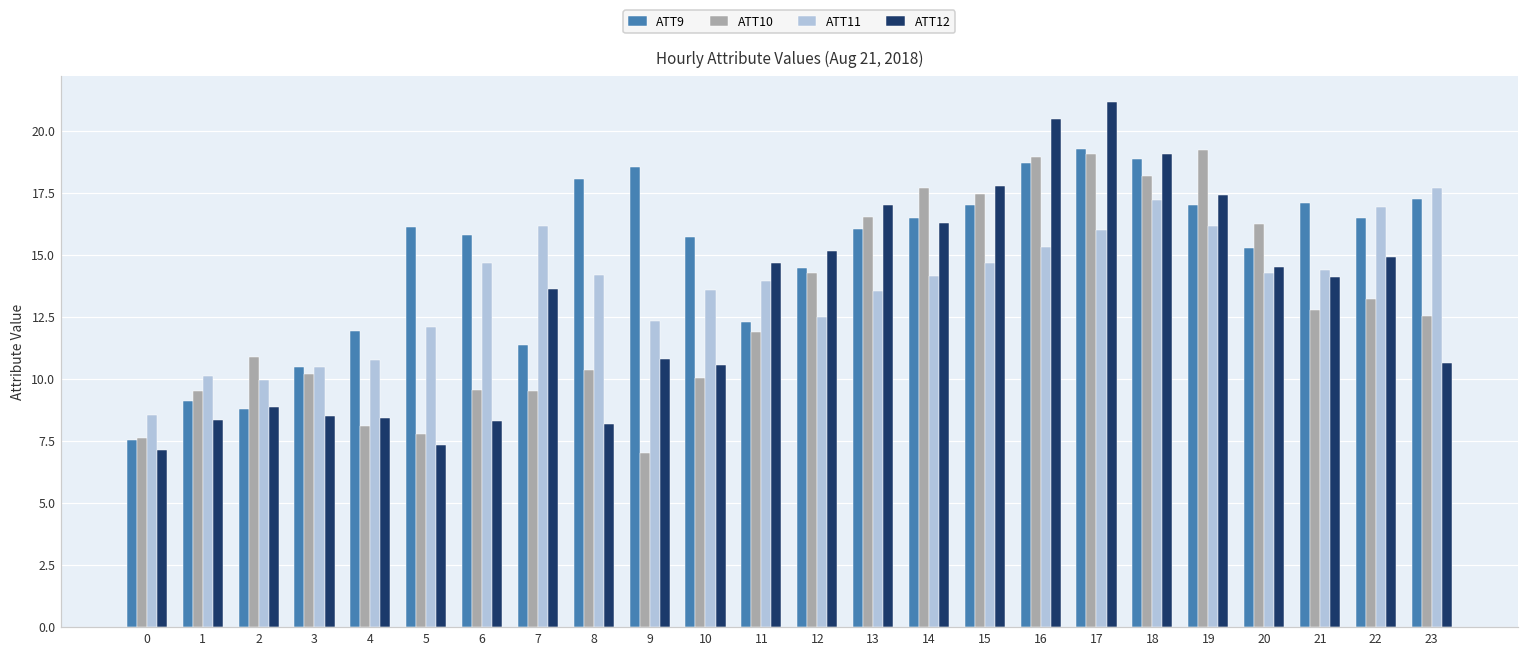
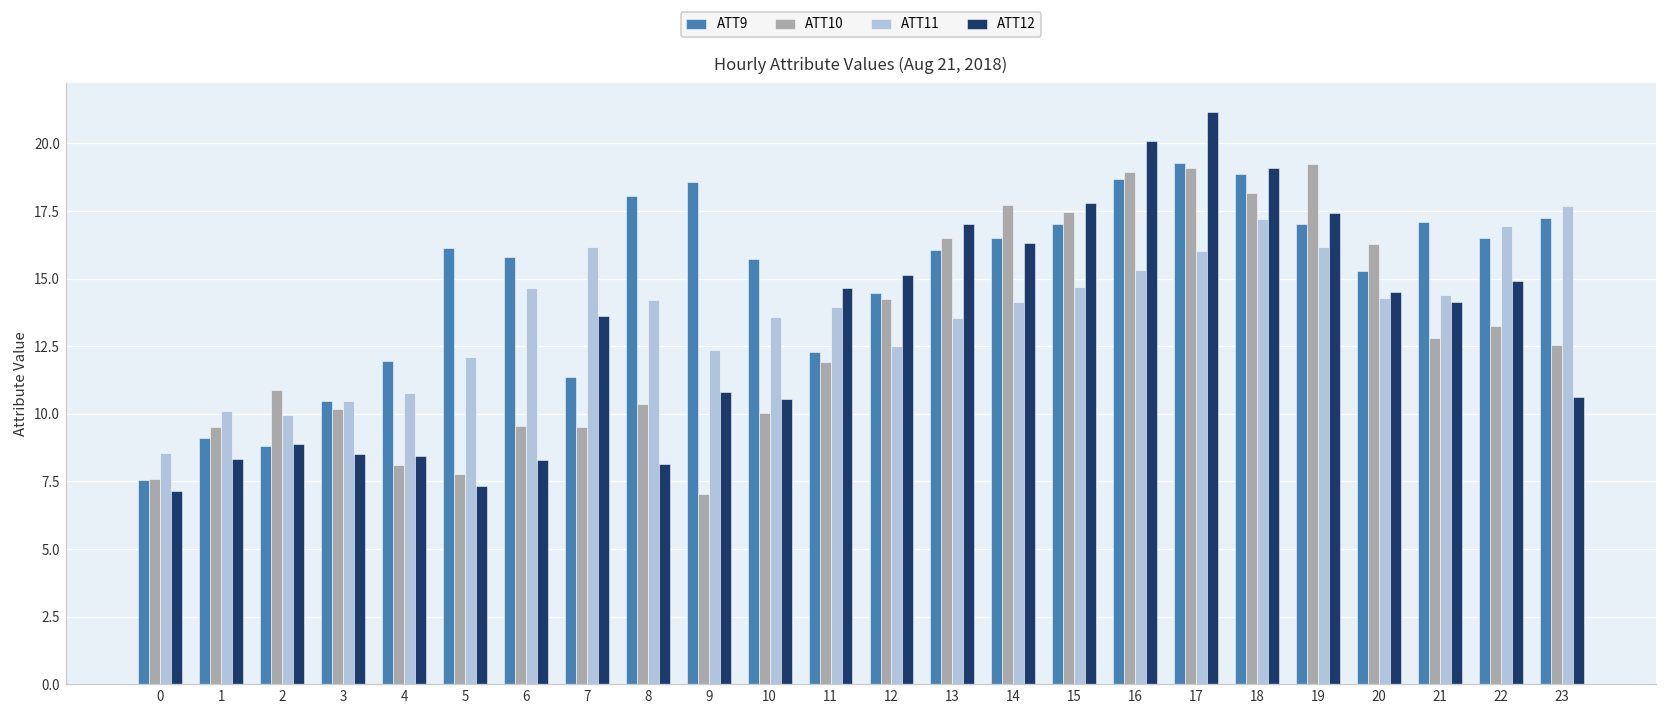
ATT12, 16: 20.5 -> 20.1
